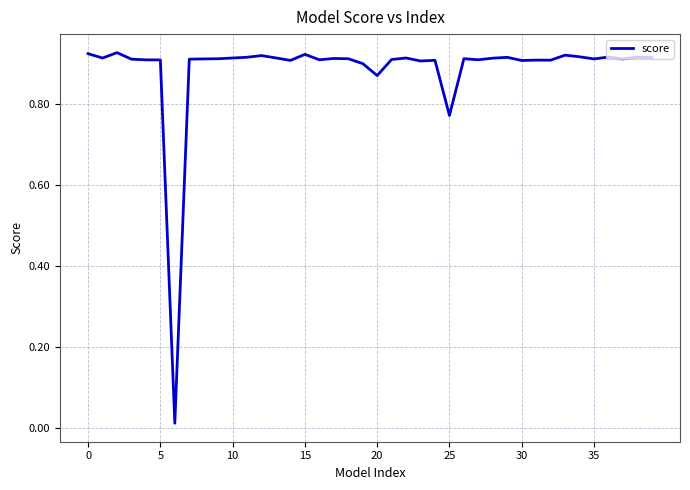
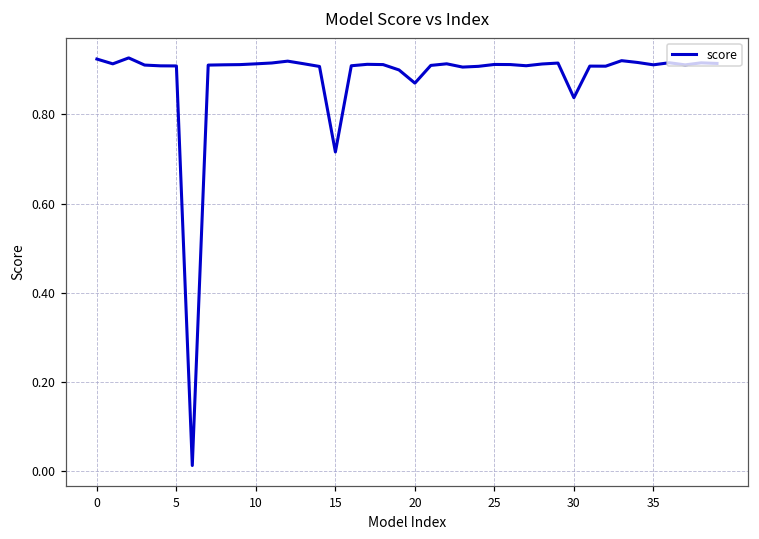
15: 0.92 -> 0.72
25: 0.77 -> 0.91
30: 0.91 -> 0.84
